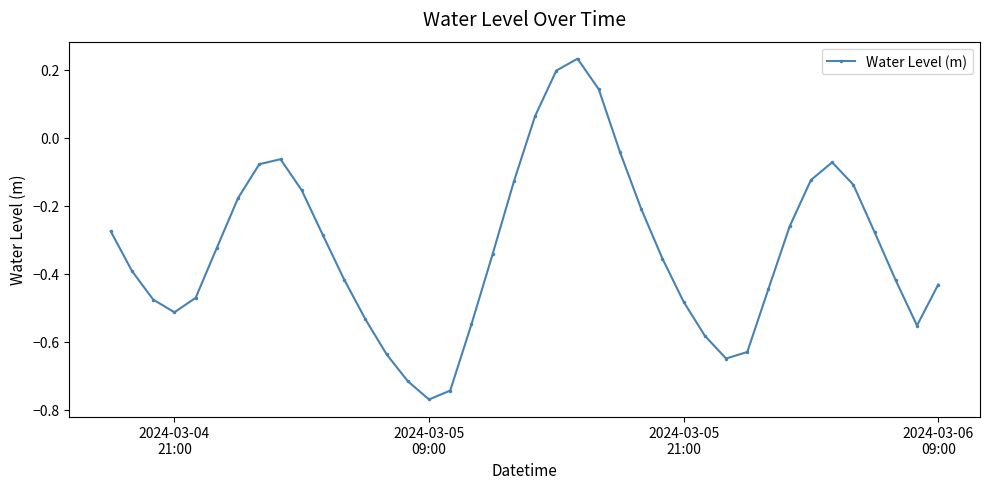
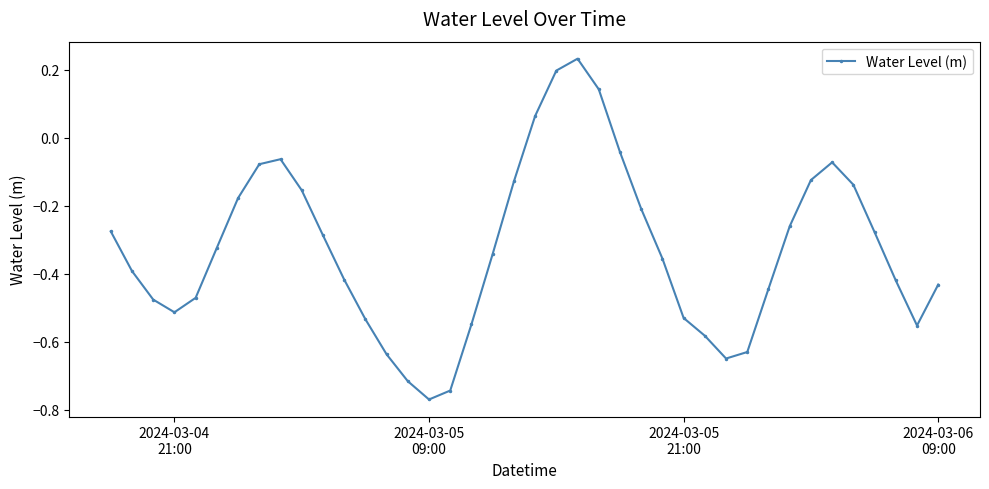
2024-03-05 21:00: -0.48 -> -0.53
